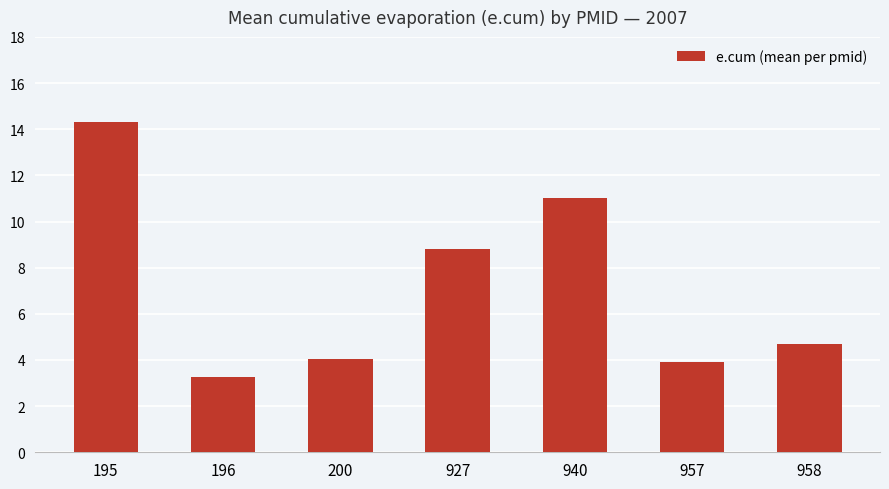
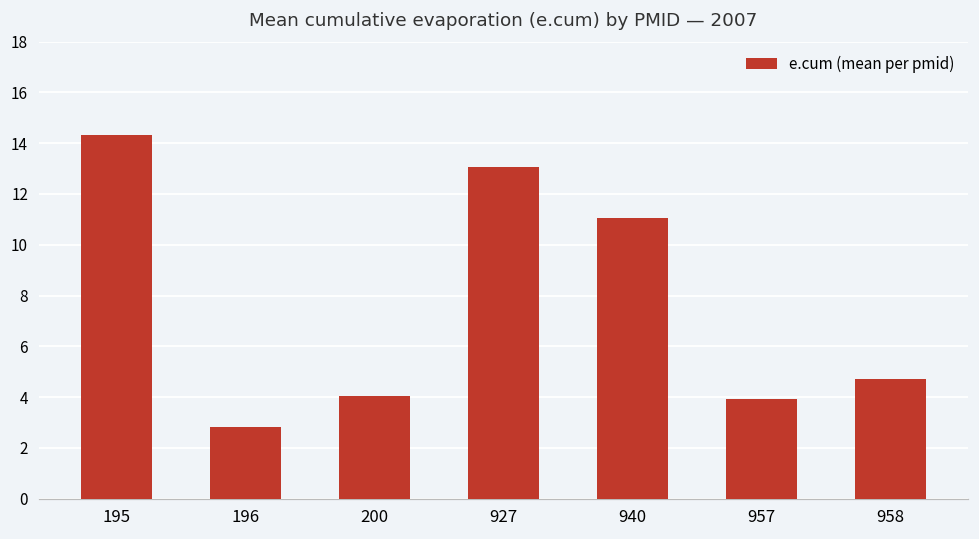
196: 3.3 -> 2.8
927: 8.8 -> 13.1
